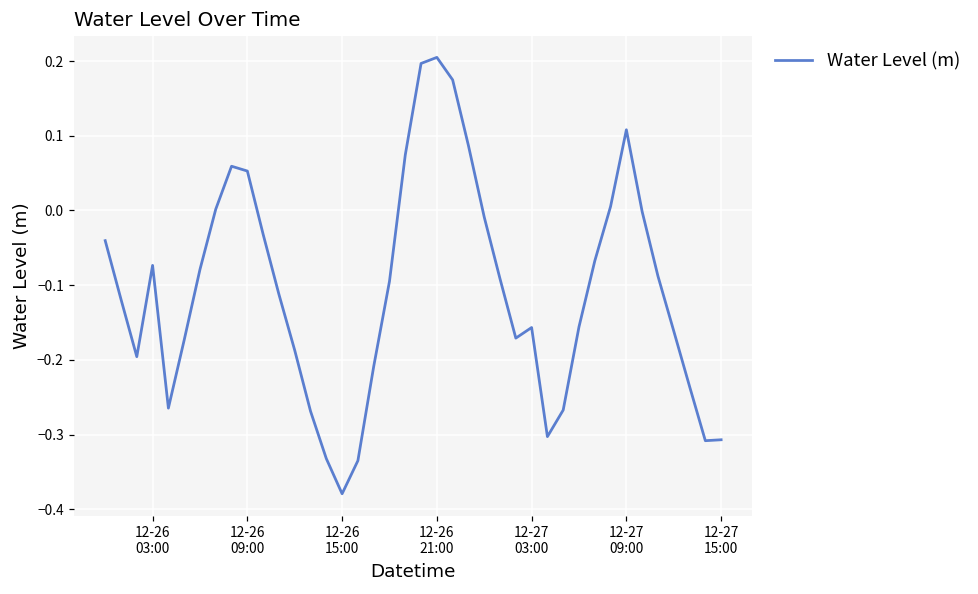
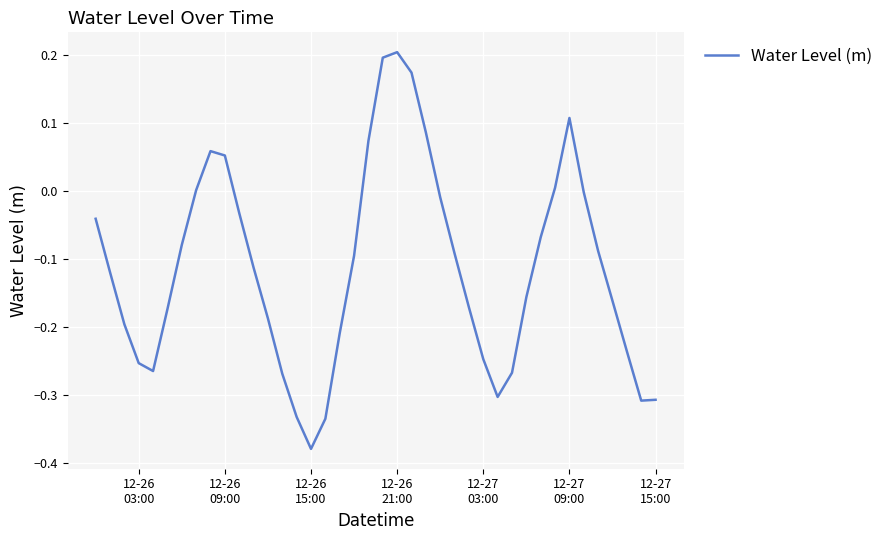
12-26 03:00: -0.07 -> -0.25
12-27 03:00: -0.16 -> -0.25
